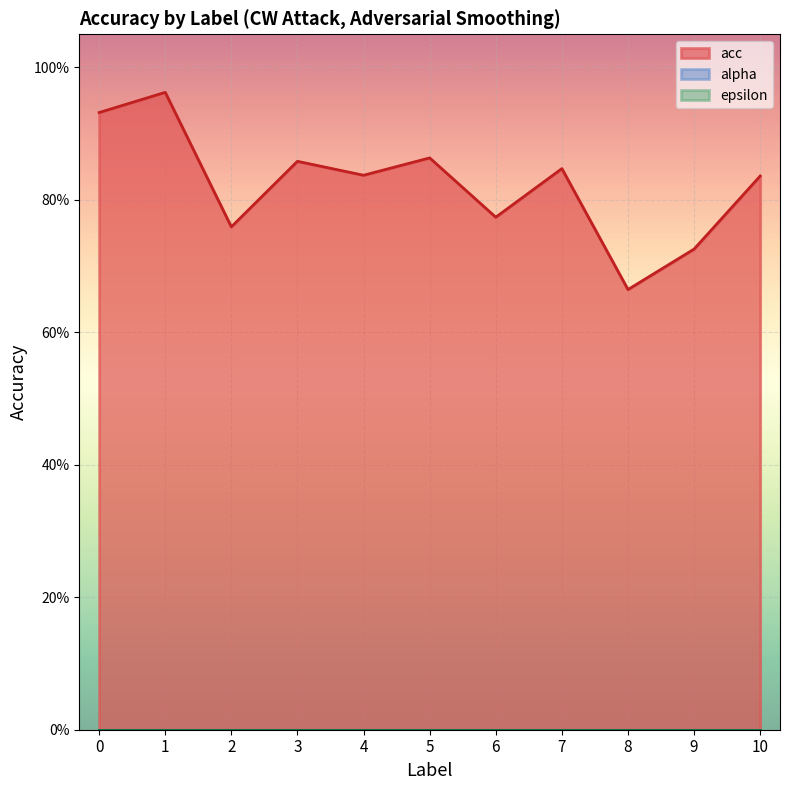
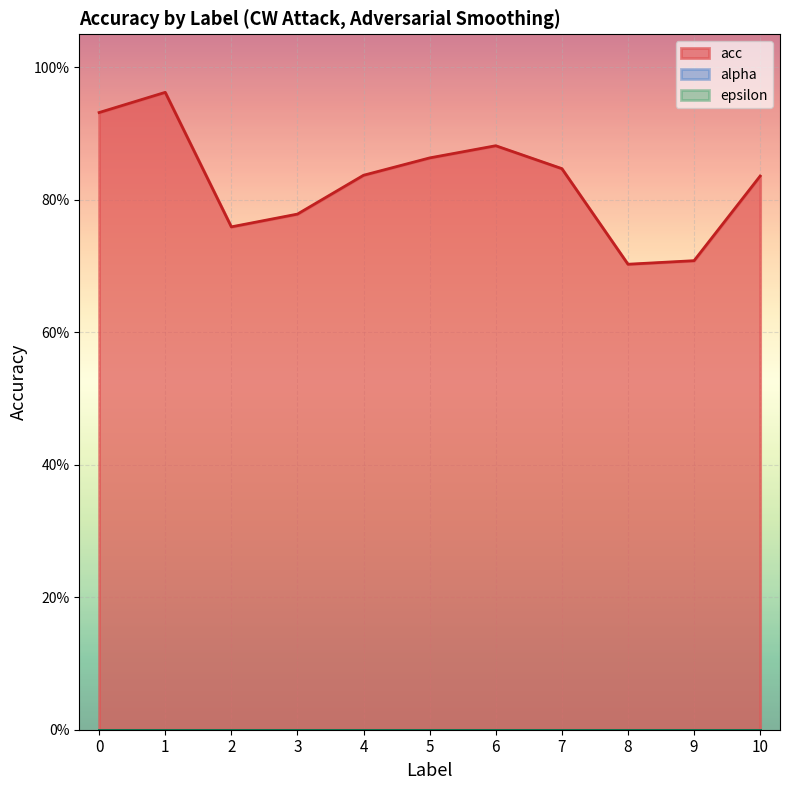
acc, 3: 86% -> 78%
acc, 6: 77% -> 88%
acc, 8: 66% -> 70%
acc, 9: 73% -> 71%
